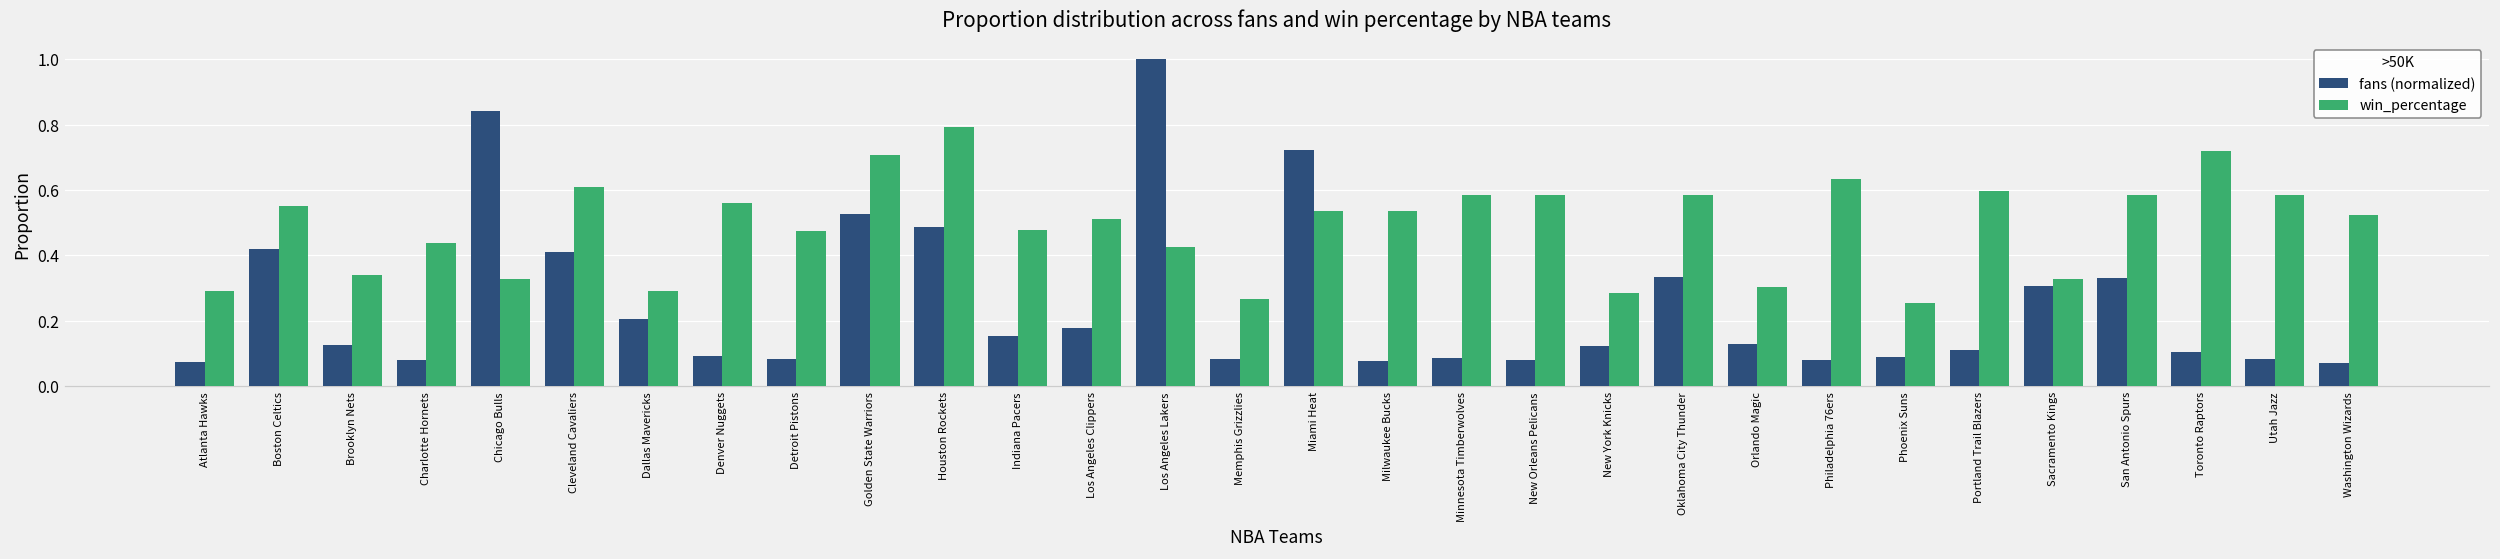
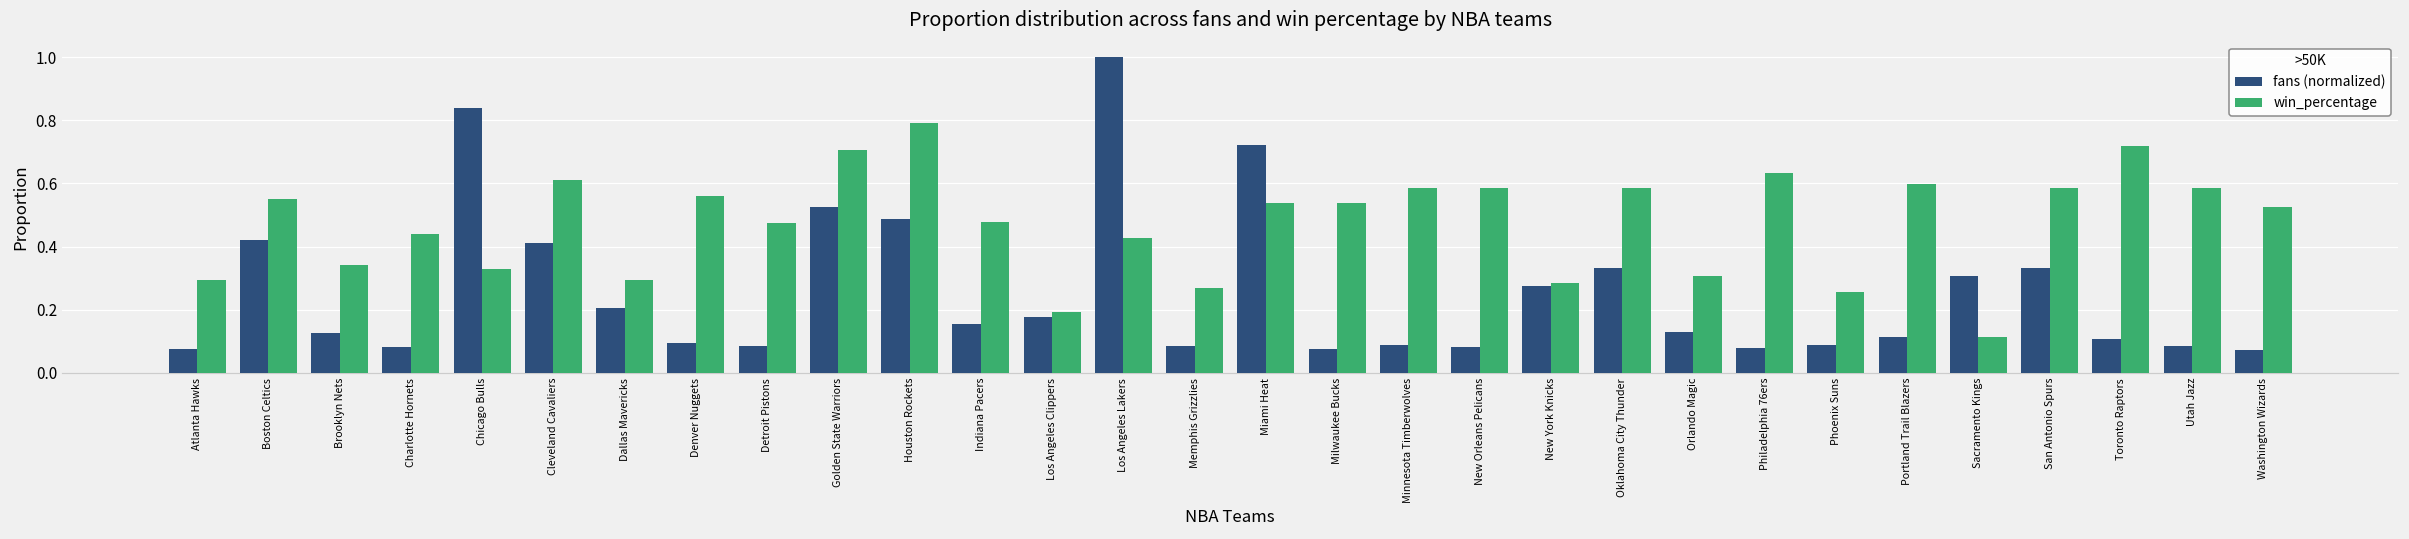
win_percentage, Los Angeles Clippers: 0.51 -> 0.19
fans (normalized), New York Knicks: 0.12 -> 0.28
win_percentage, Sacramento Kings: 0.33 -> 0.11
